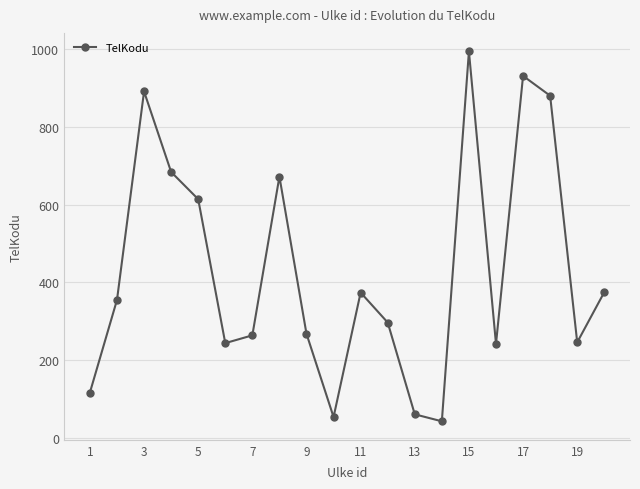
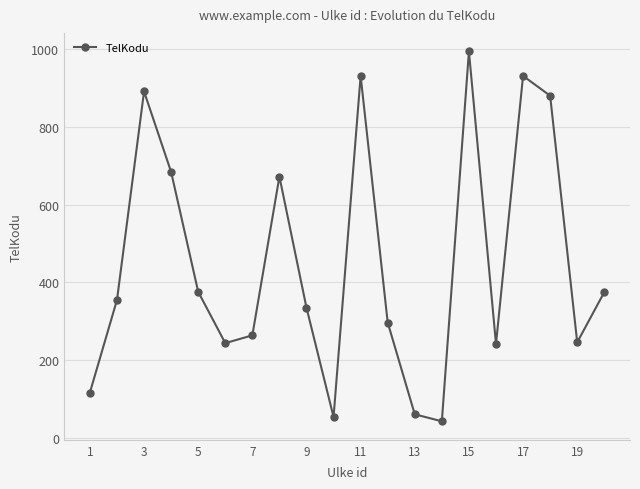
5: 610 -> 380
9: 270 -> 340
11: 370 -> 930
